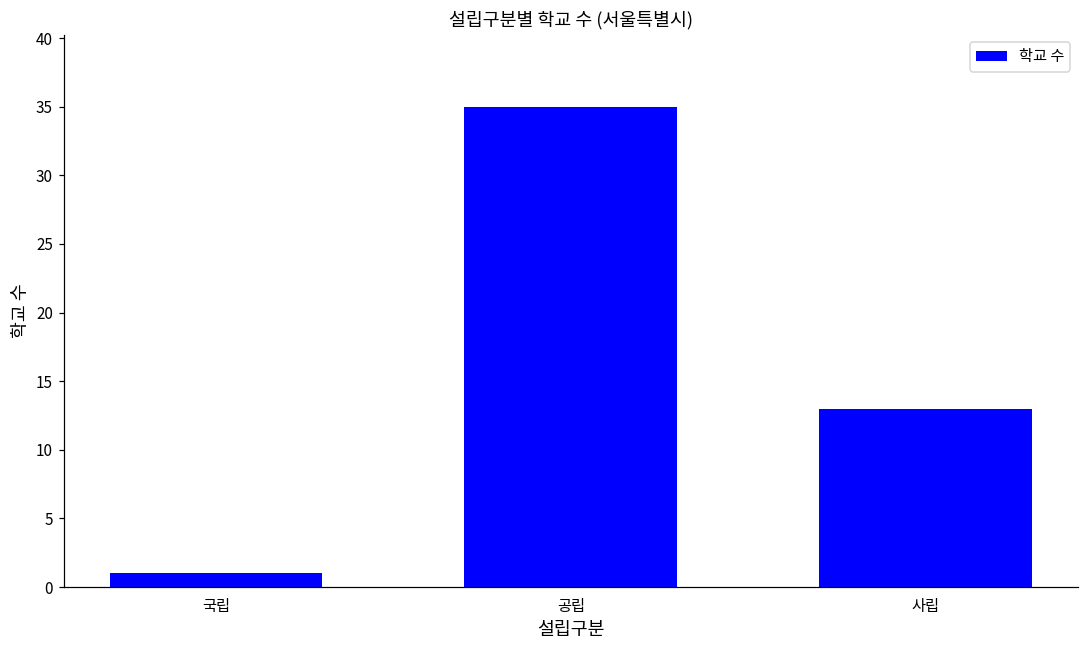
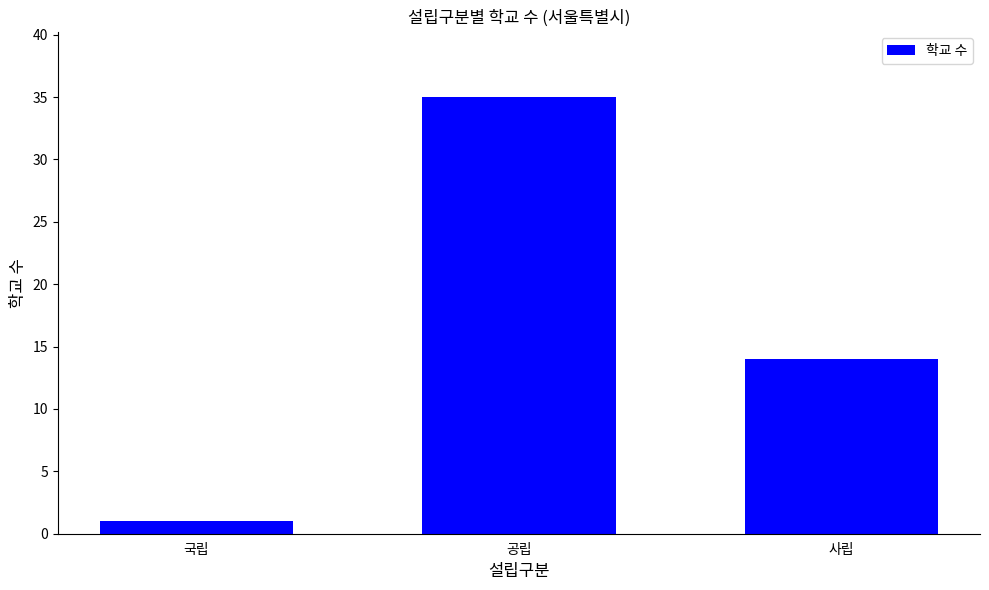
사립: 13 -> 14
